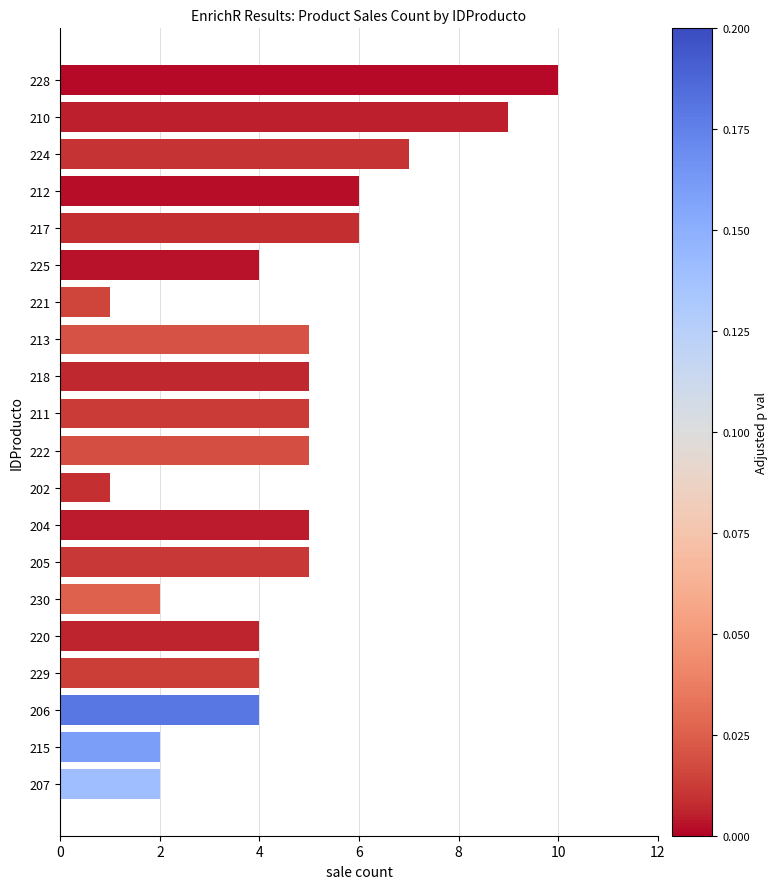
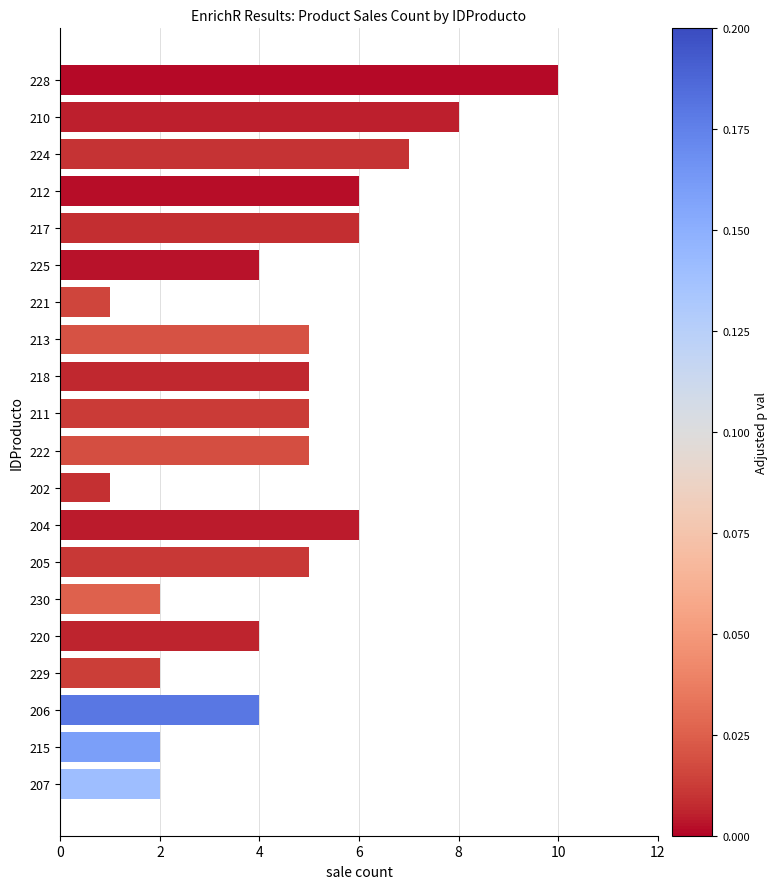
210: 9 -> 8
204: 5 -> 6
229: 4 -> 2
